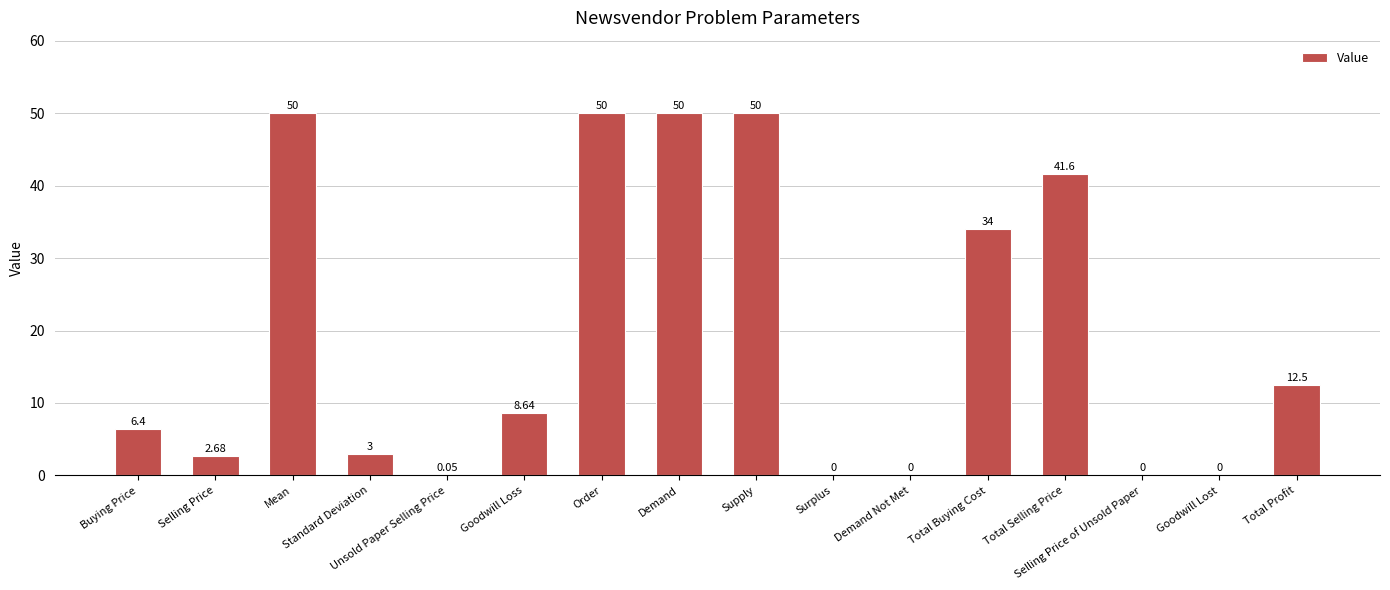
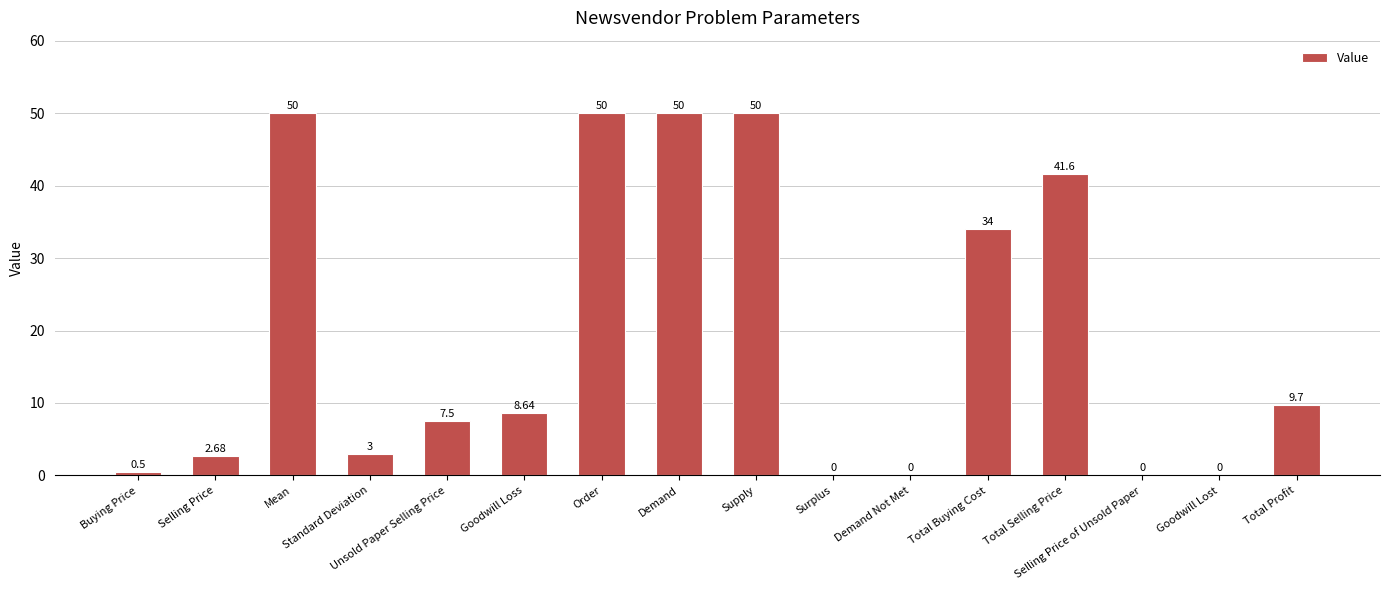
Buying Price: 6.4 -> 0.5
Unsold Paper Selling Price: 0.05 -> 7.5
Total Profit: 12.5 -> 9.7
